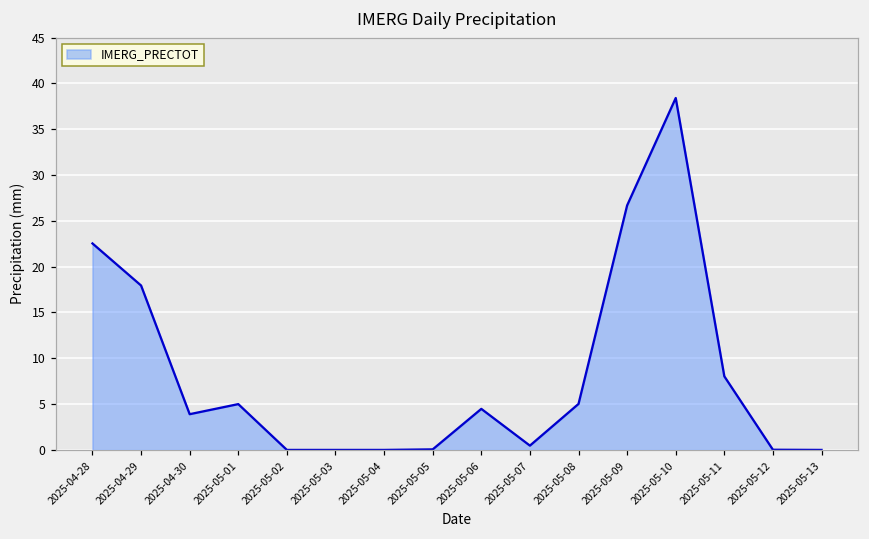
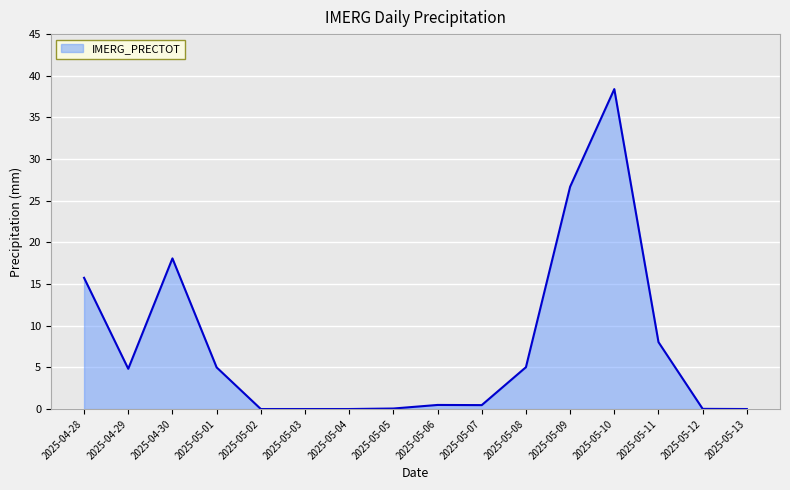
2025-04-28: 23 -> 16
2025-04-29: 18 -> 5
2025-04-30: 4 -> 18
2025-05-06: 4 -> 0
